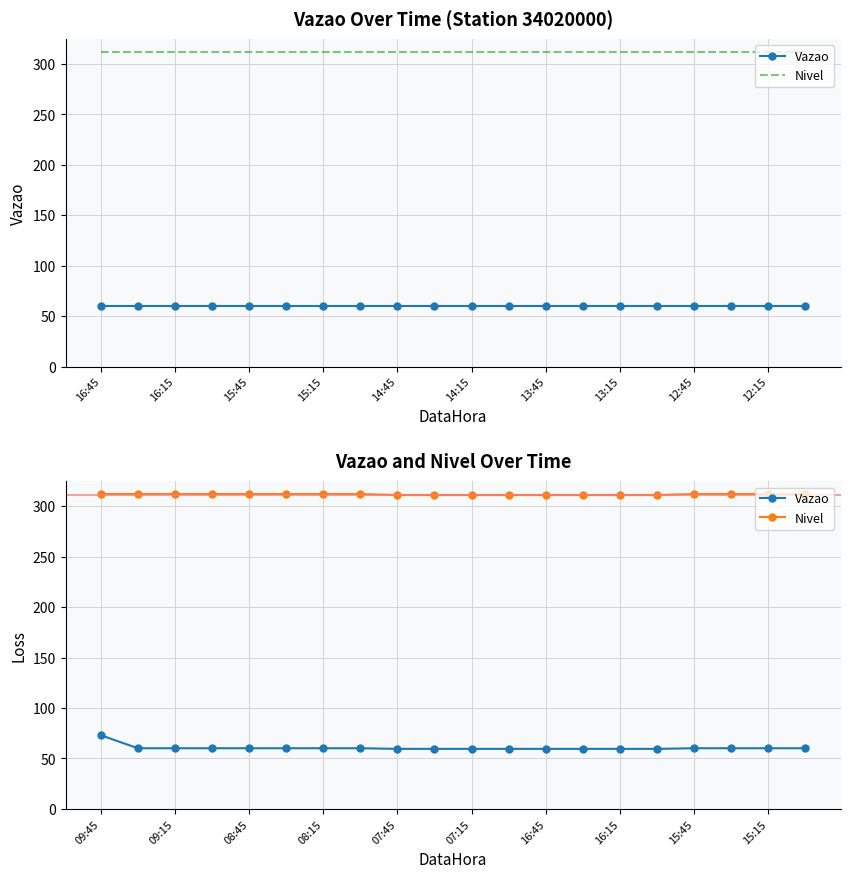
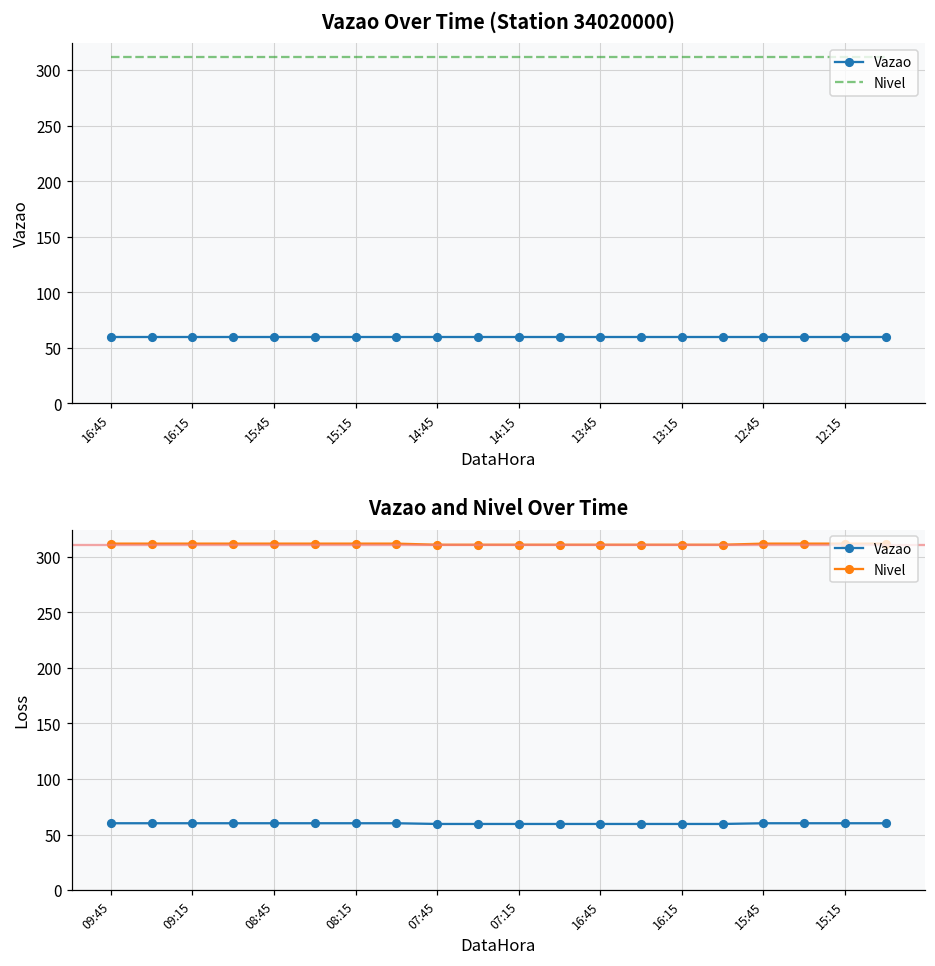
Vazao and Nivel Over Time, Vazao, 09:45: 73 -> 60
